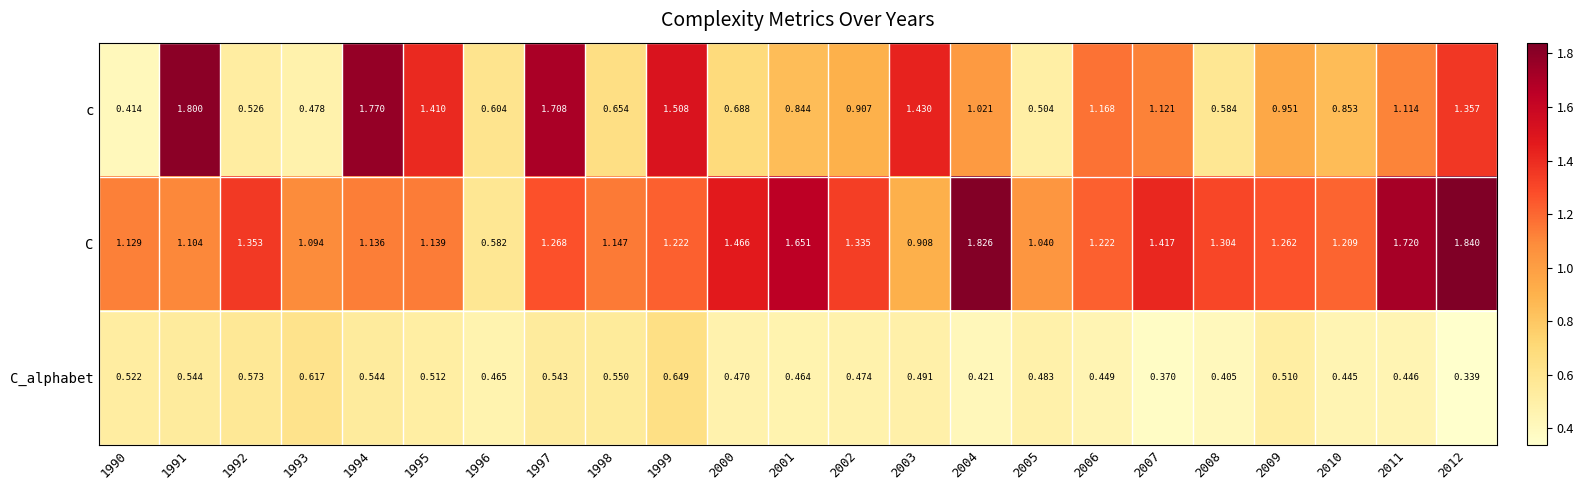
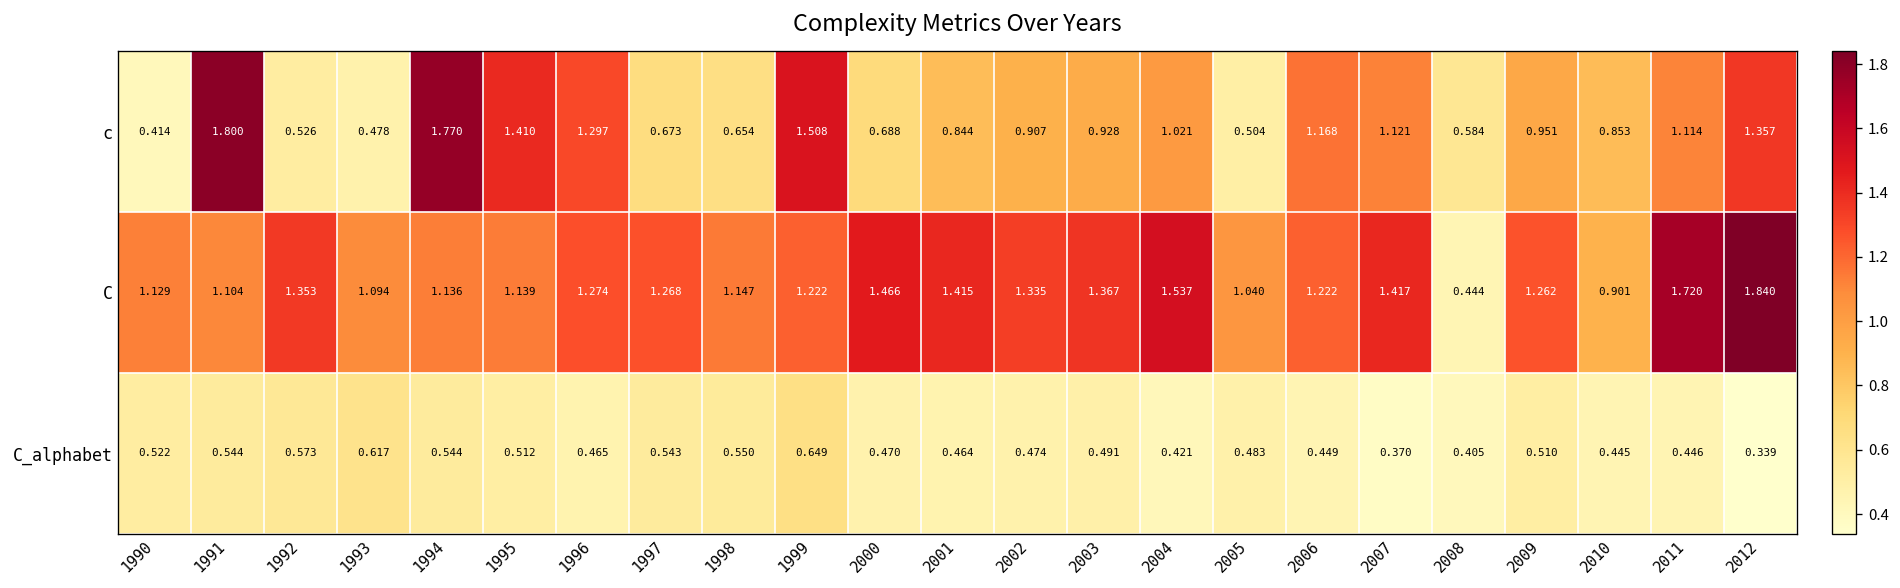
c, 1996: 0.604 -> 1.297
c, 1997: 1.708 -> 0.673
c, 2003: 1.430 -> 0.928
C, 1996: 0.582 -> 1.274
C, 2001: 1.651 -> 1.415
C, 2003: 0.908 -> 1.367
C, 2004: 1.826 -> 1.537
C, 2008: 1.304 -> 0.444
C, 2010: 1.209 -> 0.901
